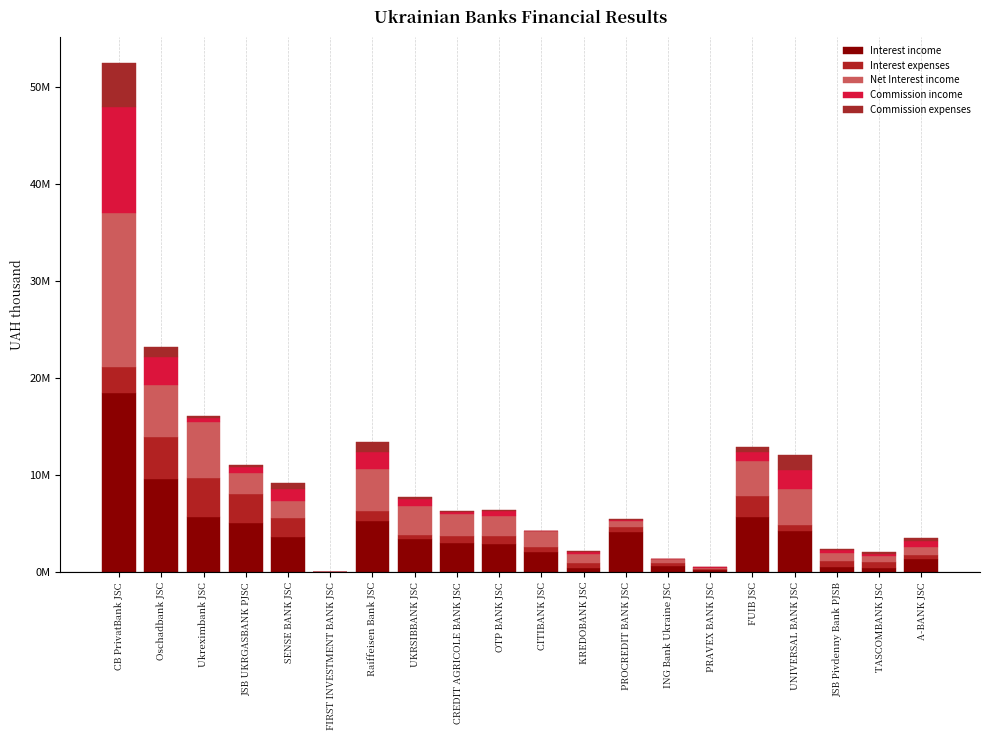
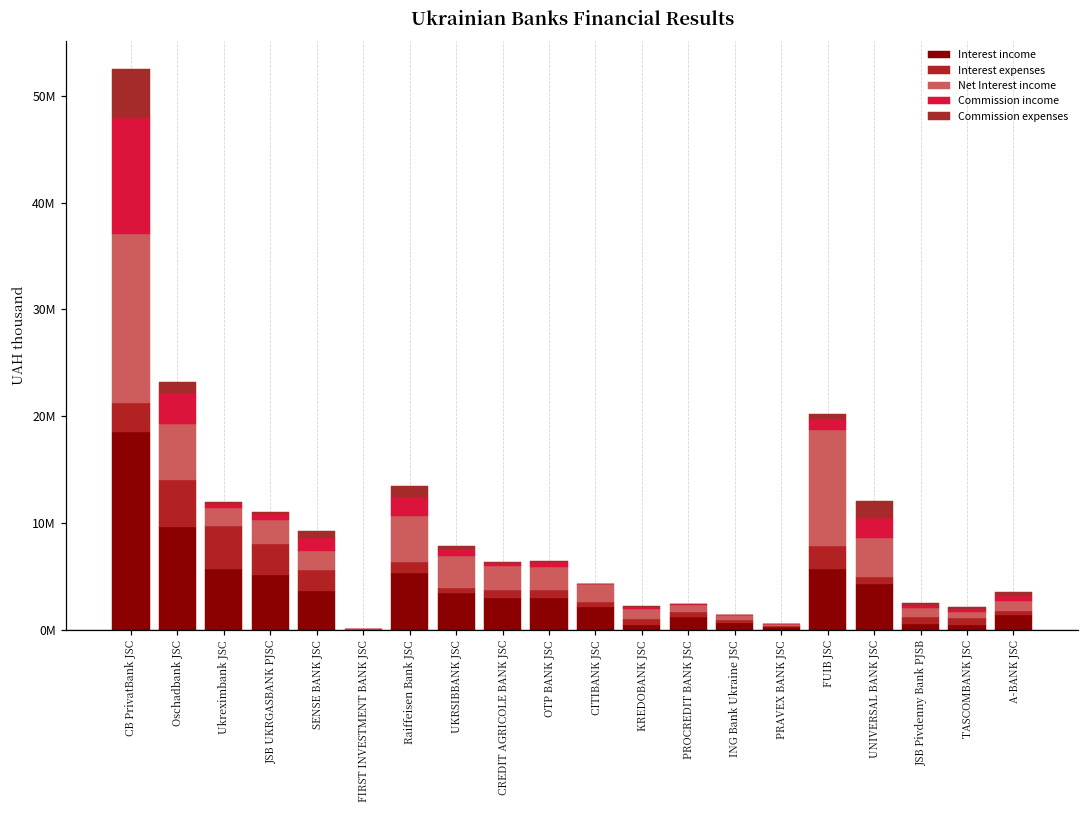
Net Interest income, Ukreximbank JSC: 6000000 -> 2000000
Interest income, PROCREDIT BANK JSC: 4000000 -> 1000000
Net Interest income, FUIB JSC: 4000000 -> 11000000
